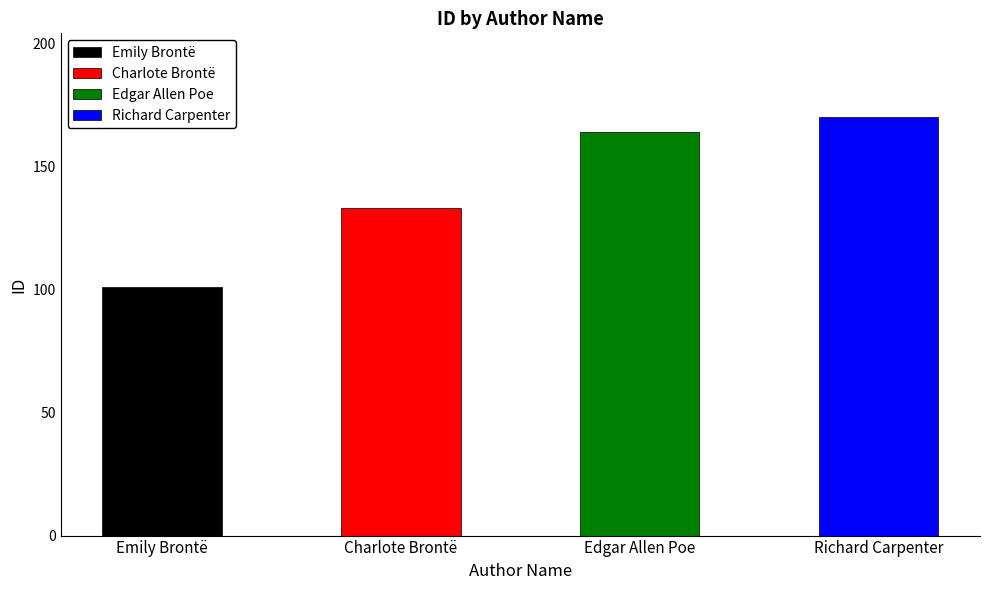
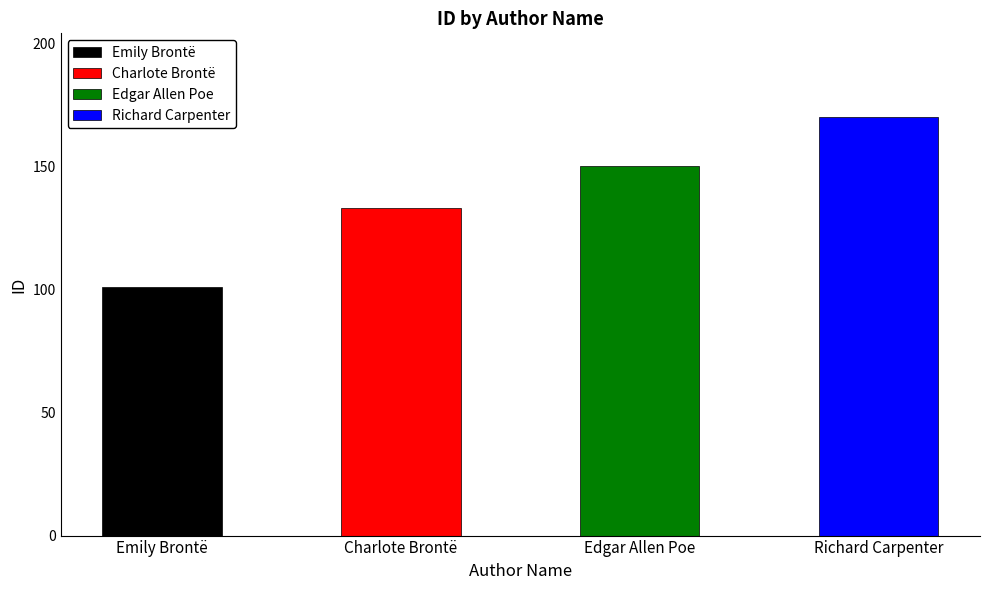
Edgar Allen Poe: 164 -> 150
